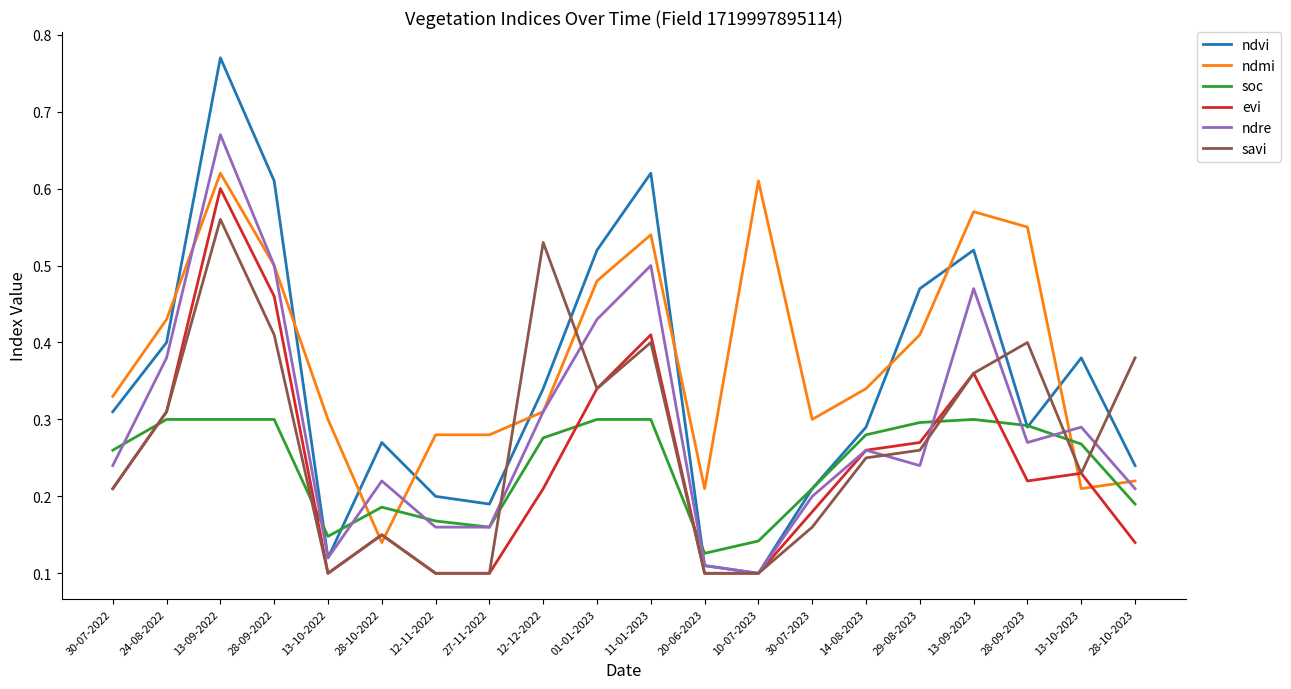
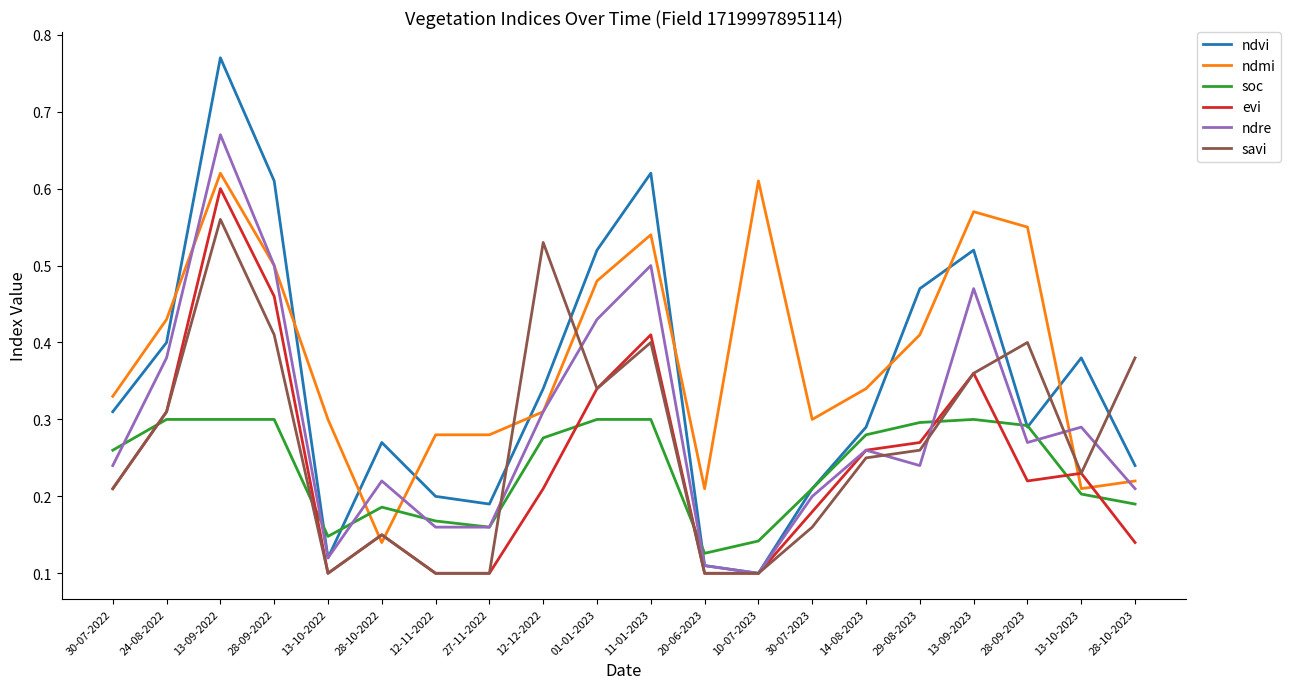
soc, 13-10-2023: 0.27 -> 0.20
